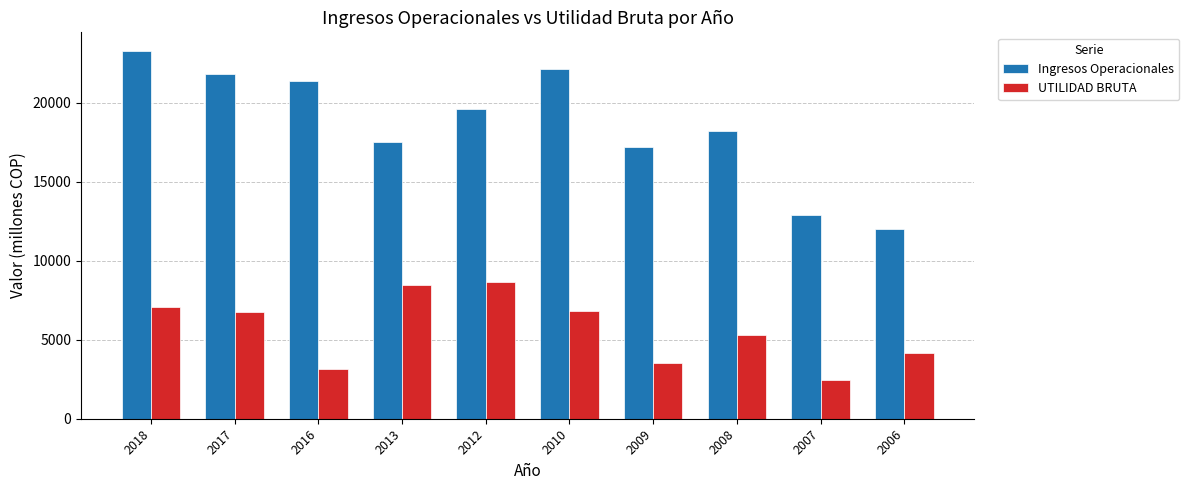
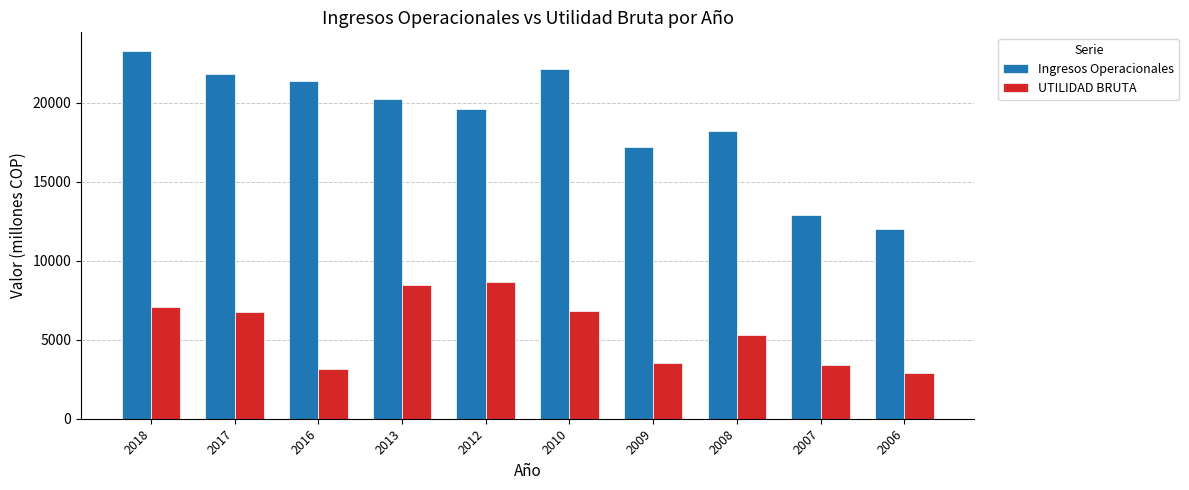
Ingresos Operacionales, 2013: 17500 -> 20200
UTILIDAD BRUTA, 2007: 2500 -> 3400
UTILIDAD BRUTA, 2006: 4200 -> 2900
